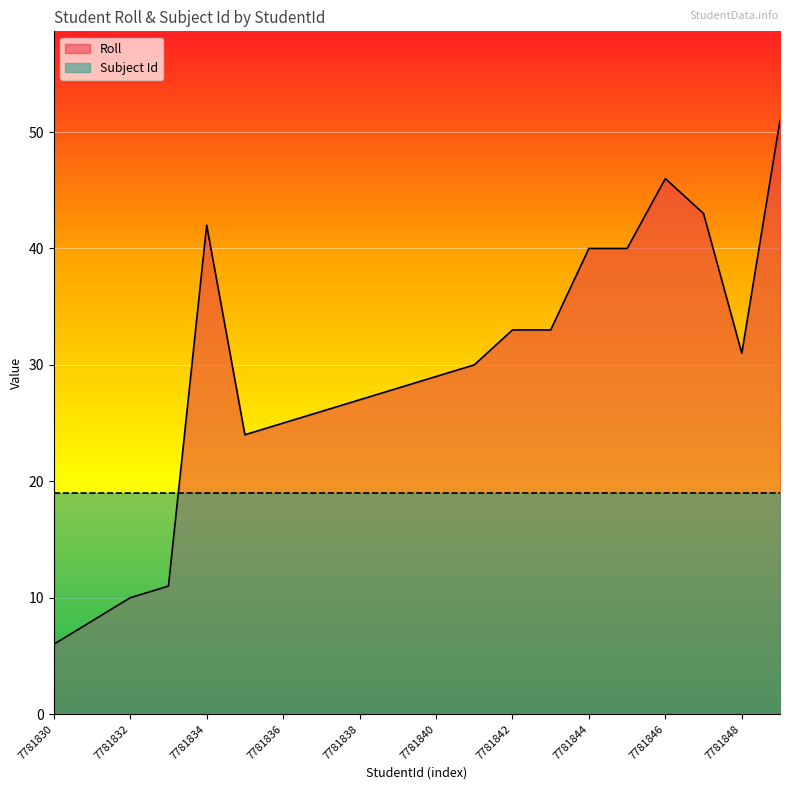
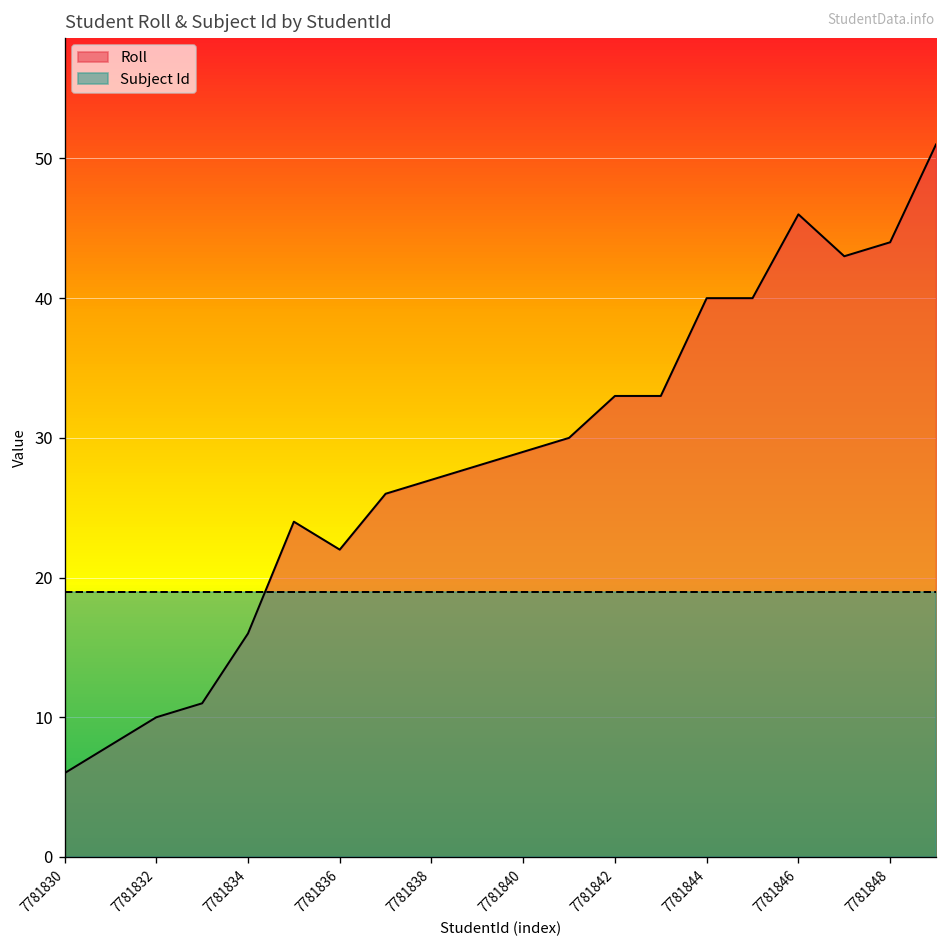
Roll, 7781834: 42 -> 16
Roll, 7781836: 25 -> 22
Roll, 7781848: 31 -> 44
